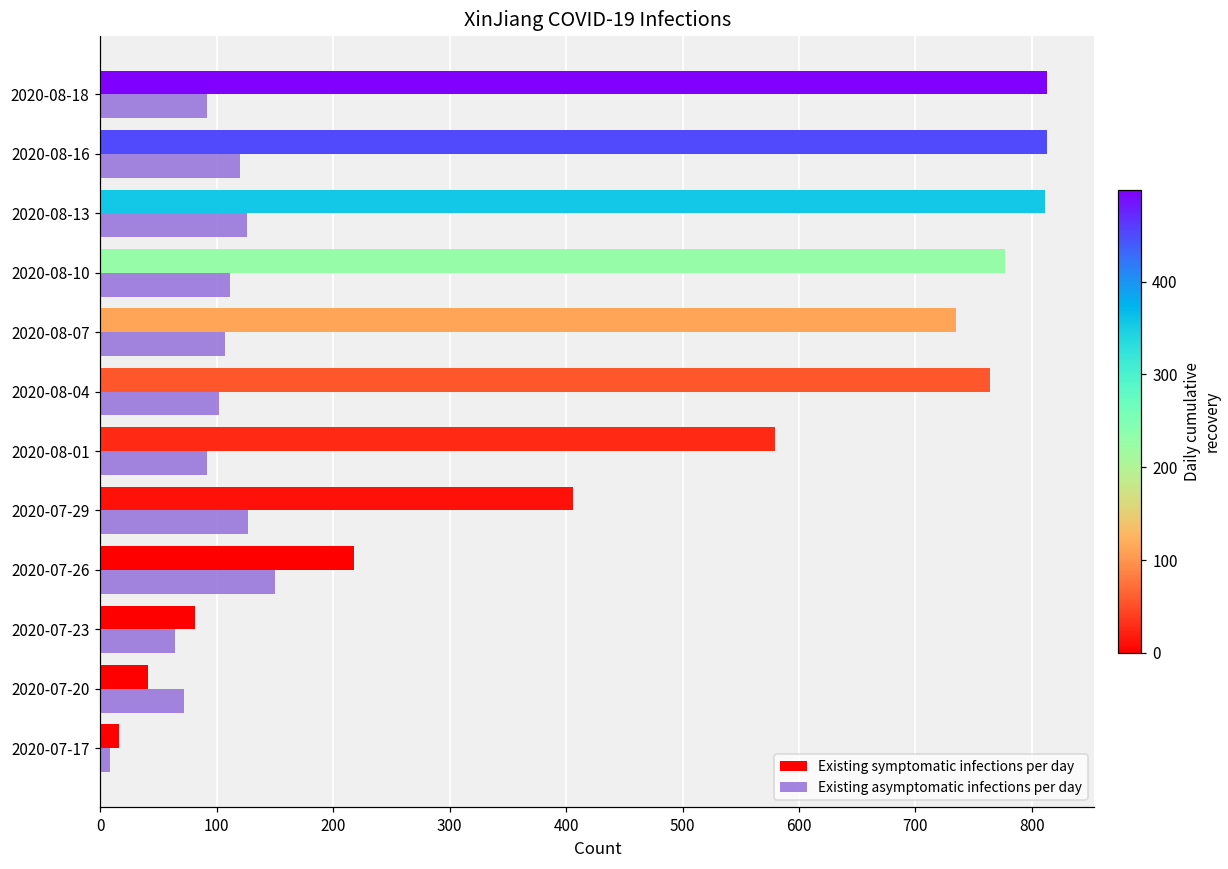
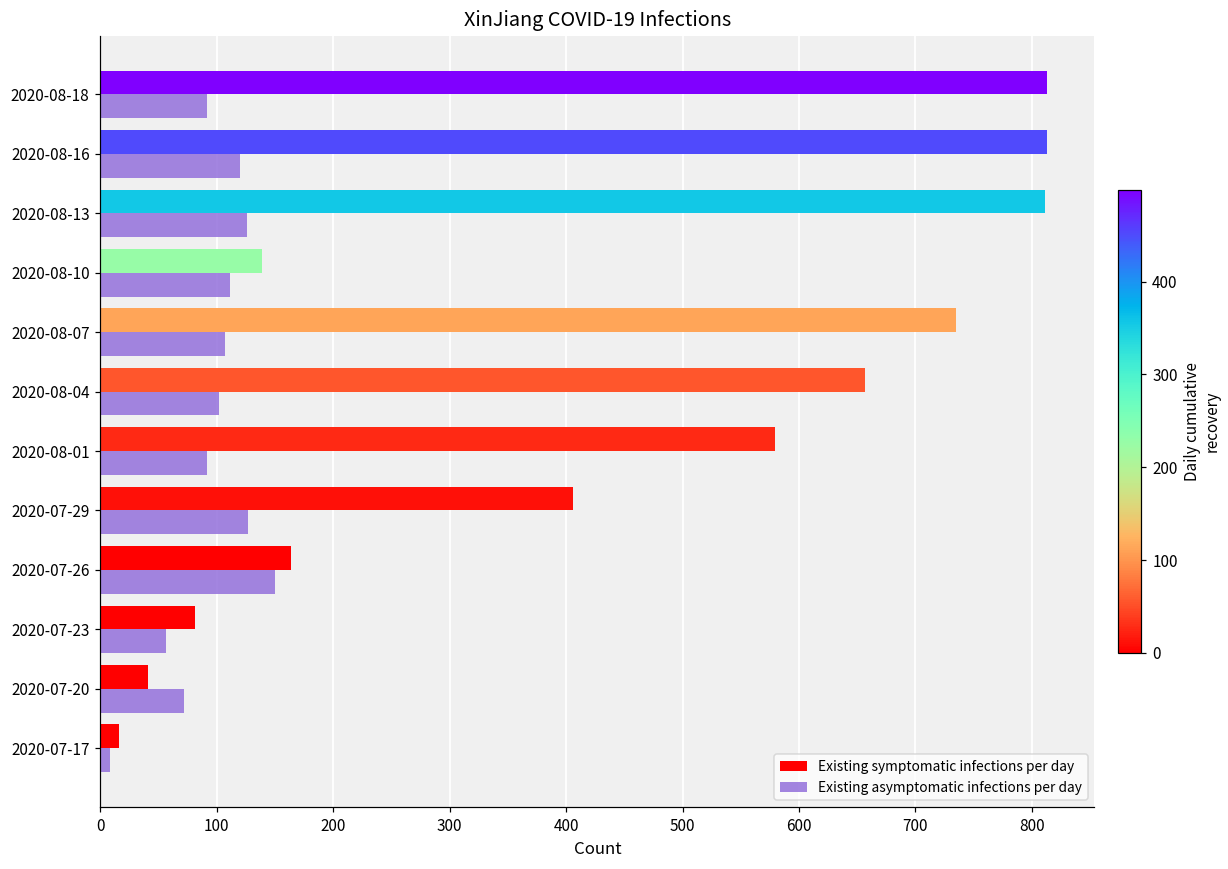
Existing symptomatic infections per day, 2020-08-10: 777 -> 139
Existing symptomatic infections per day, 2020-08-04: 764 -> 657
Existing symptomatic infections per day, 2020-07-26: 218 -> 164
Existing asymptomatic infections per day, 2020-07-23: 64 -> 56
